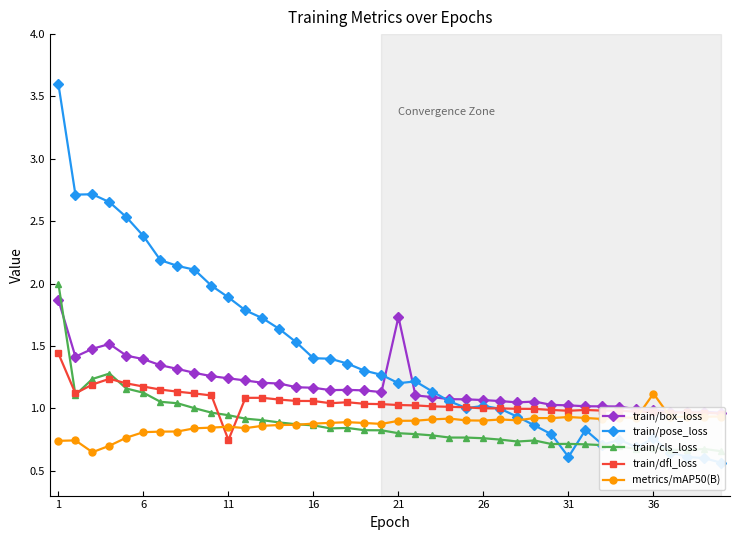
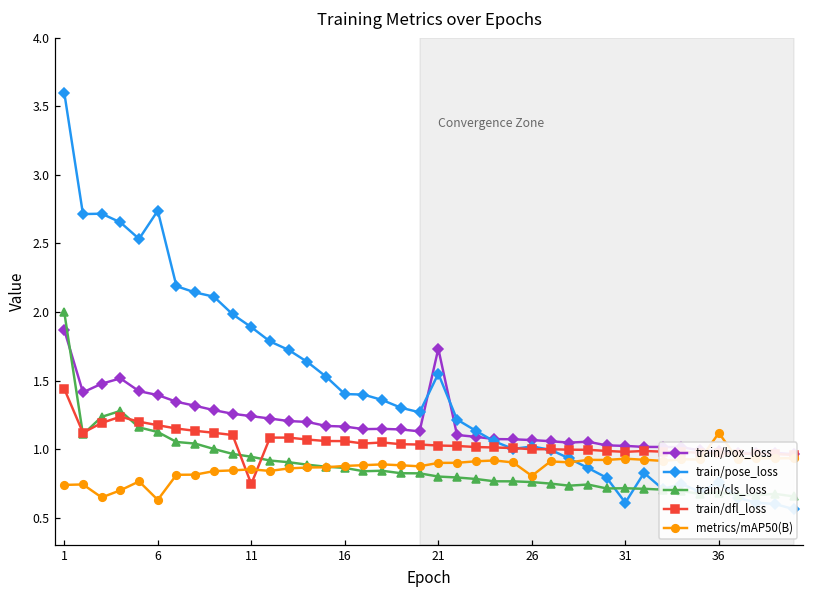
train/pose_loss, 6: 2.38 -> 2.74
metrics/mAP50(B), 6: 0.81 -> 0.63
train/pose_loss, 21: 1.20 -> 1.55
metrics/mAP50(B), 26: 0.90 -> 0.80
